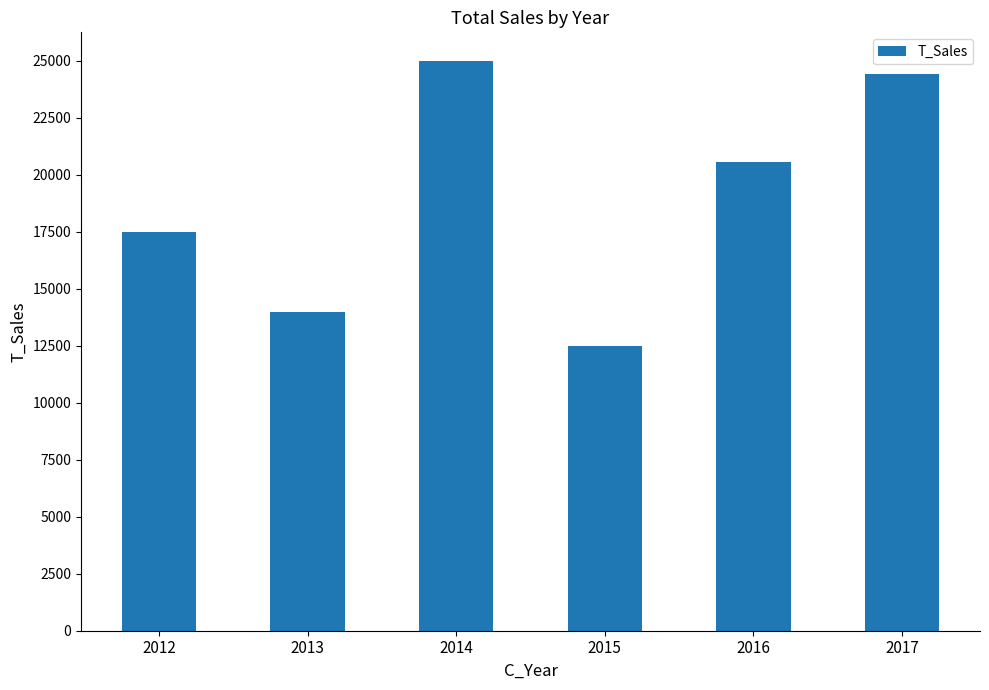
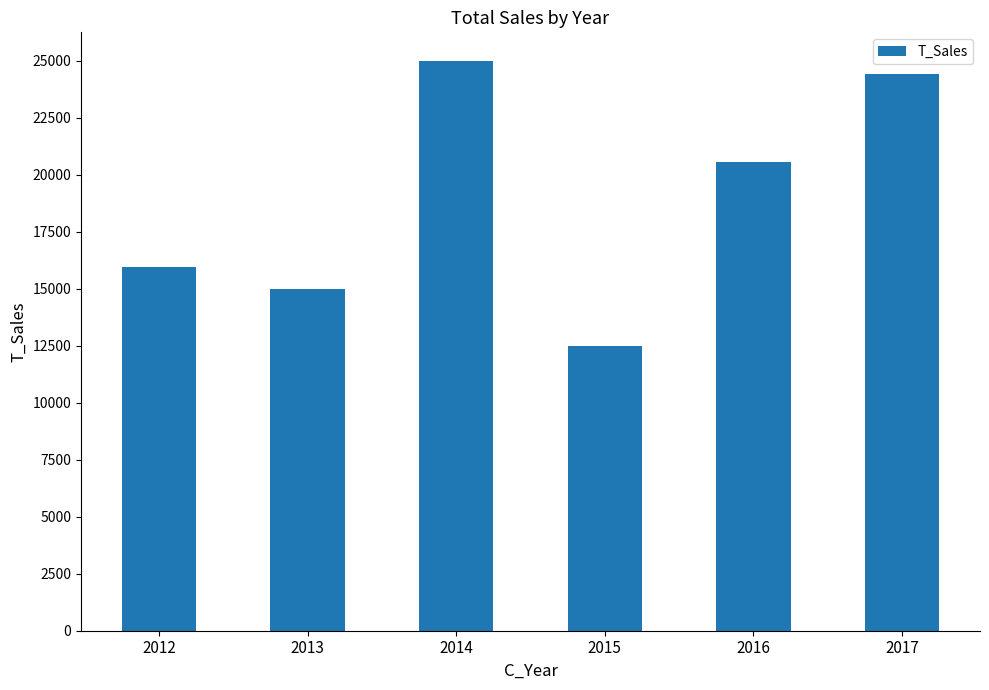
2012: 17500 -> 15900
2013: 14000 -> 15000
